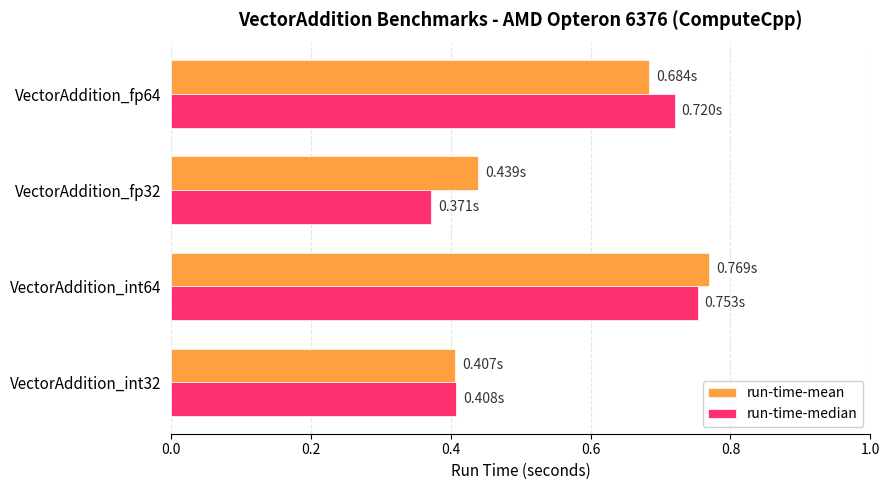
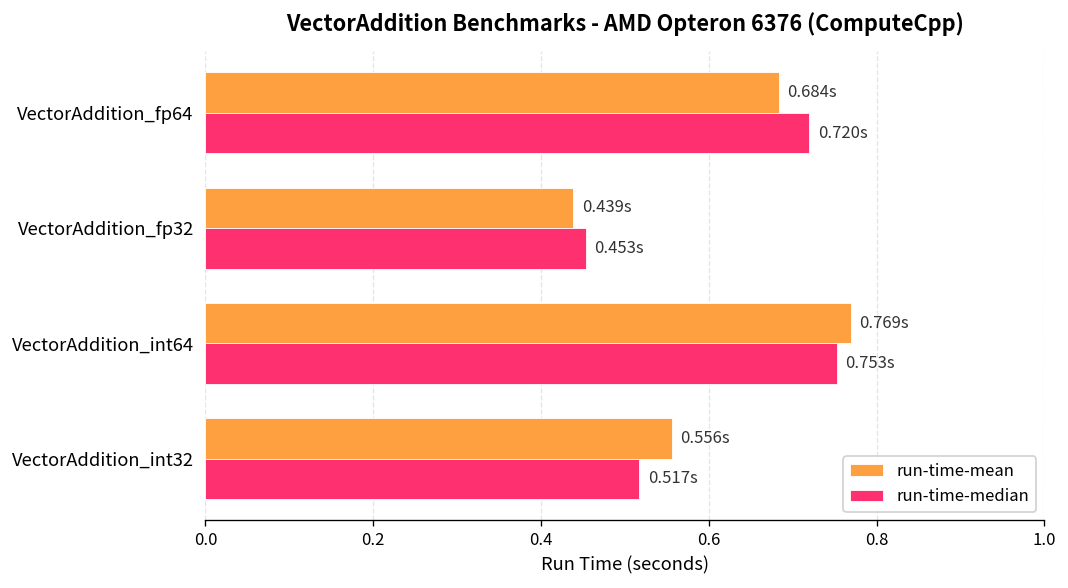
run-time-median, VectorAddition_fp32: 0.371s -> 0.453s
run-time-mean, VectorAddition_int32: 0.407s -> 0.556s
run-time-median, VectorAddition_int32: 0.408s -> 0.517s
